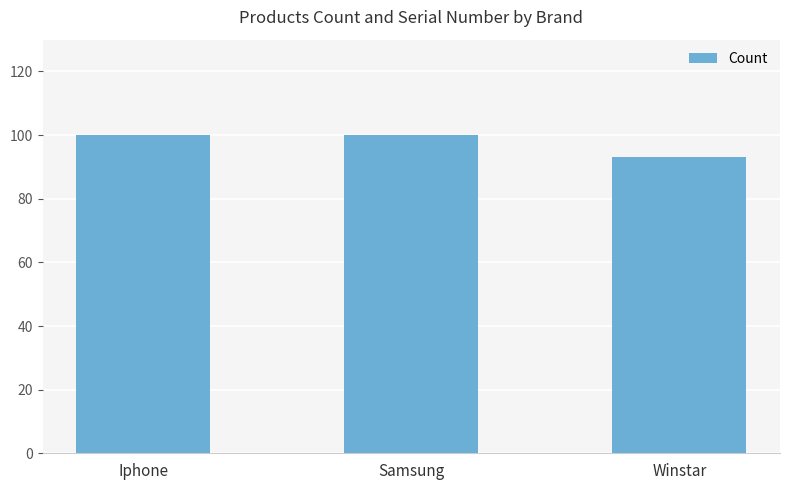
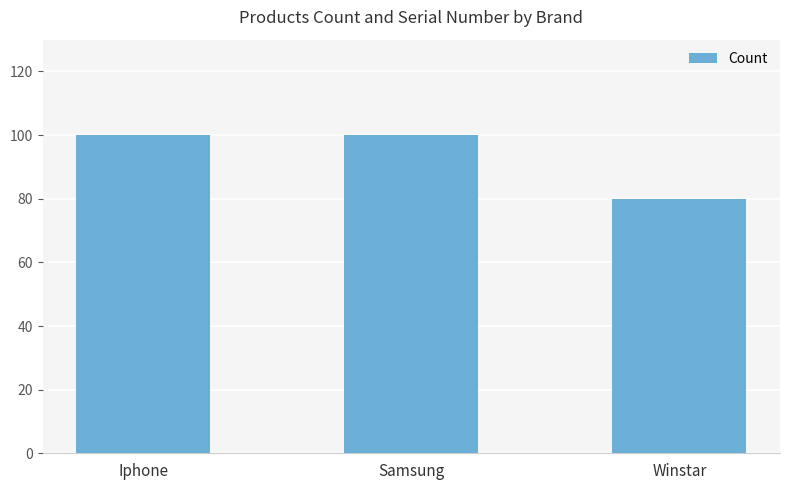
Winstar: 93 -> 80
